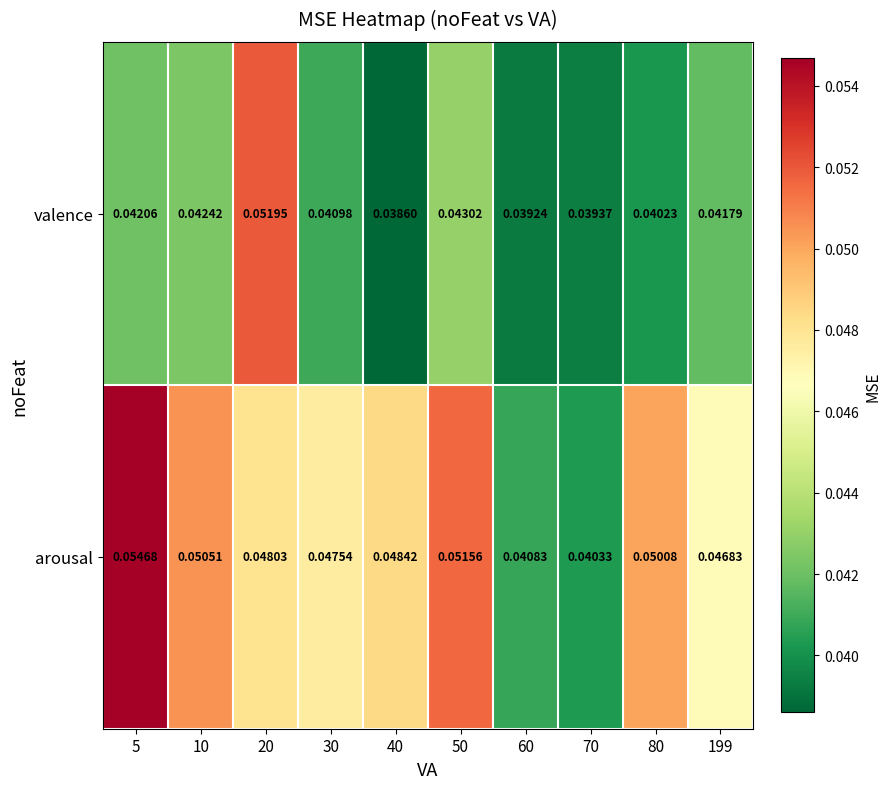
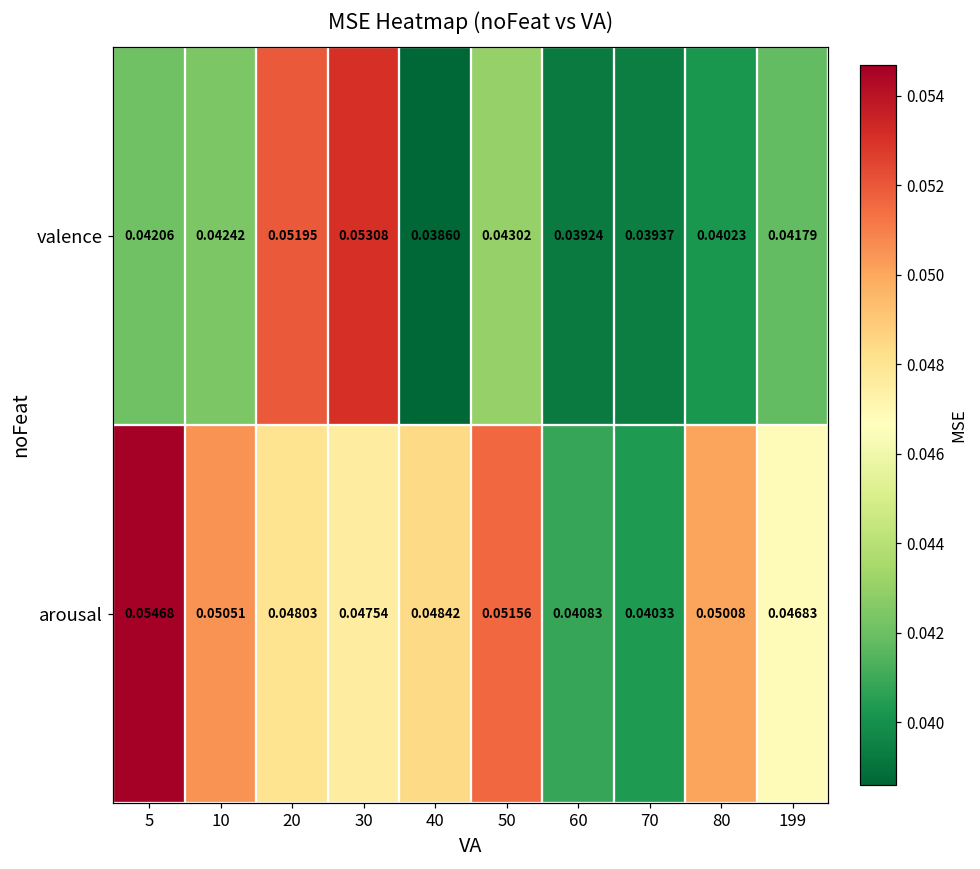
valence, 30: 0.04098 -> 0.05308
